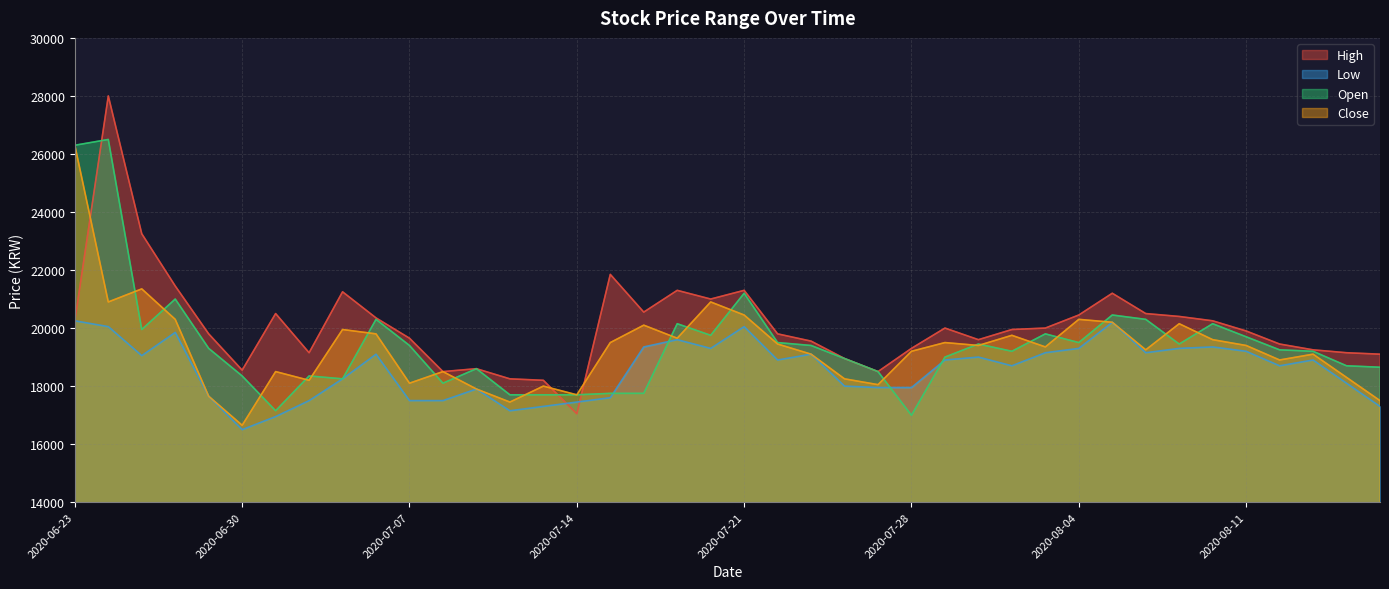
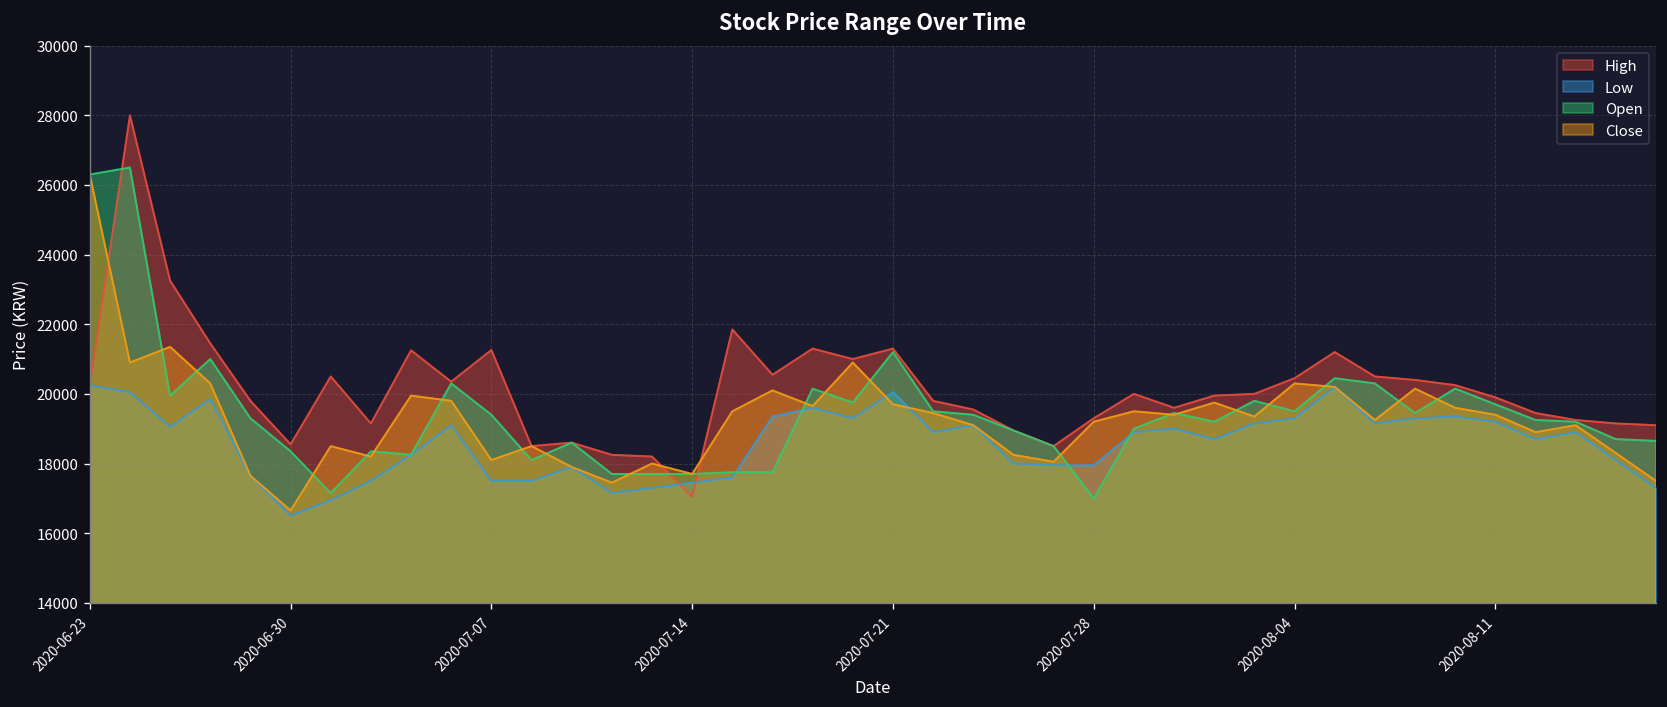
High, 2020-07-07: 19700 -> 21300
Close, 2020-07-21: 20500 -> 19700
